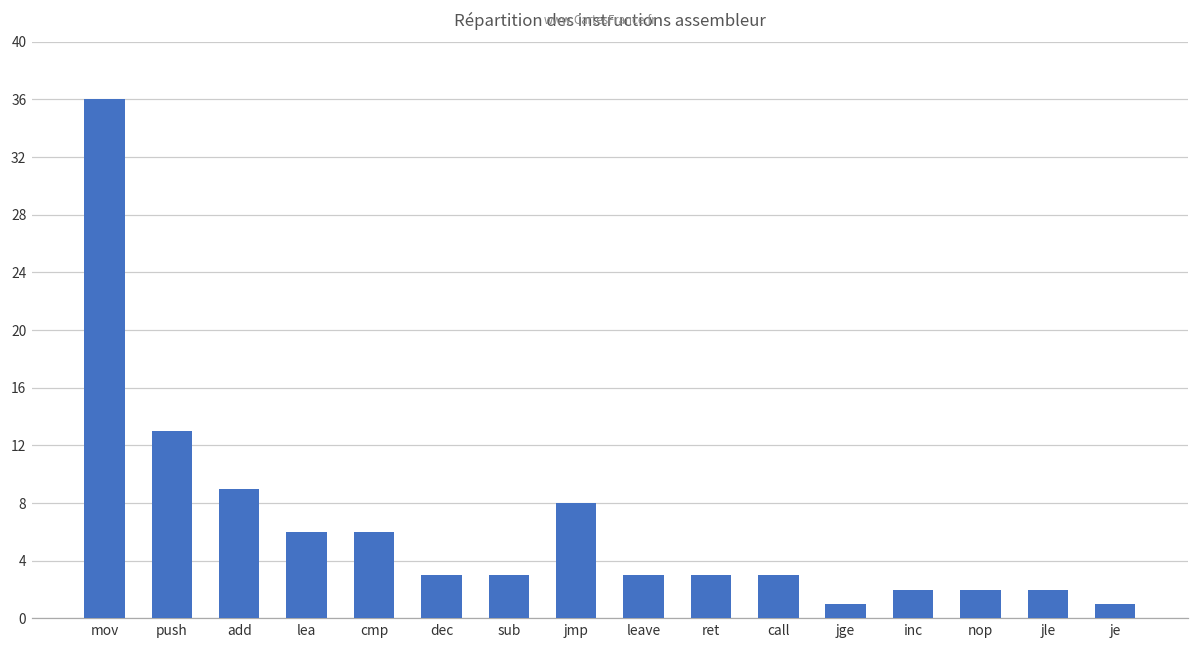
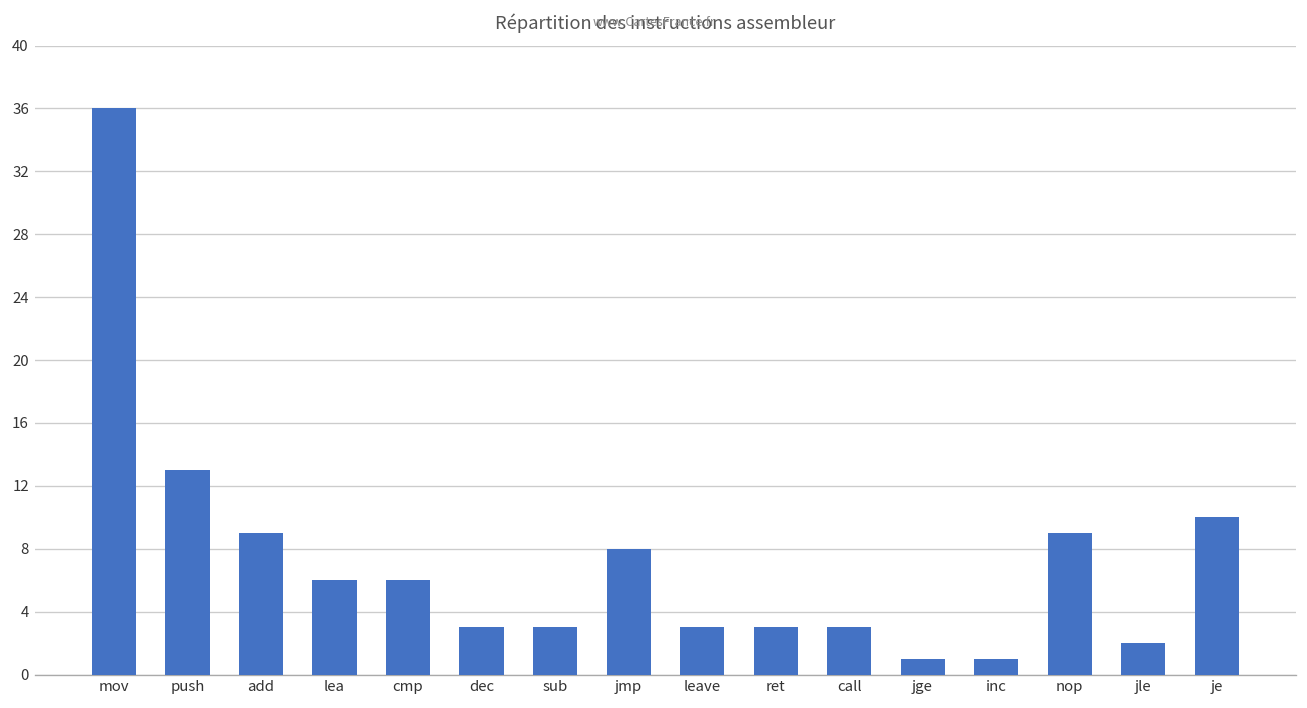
inc: 2 -> 1
nop: 2 -> 9
je: 1 -> 10
